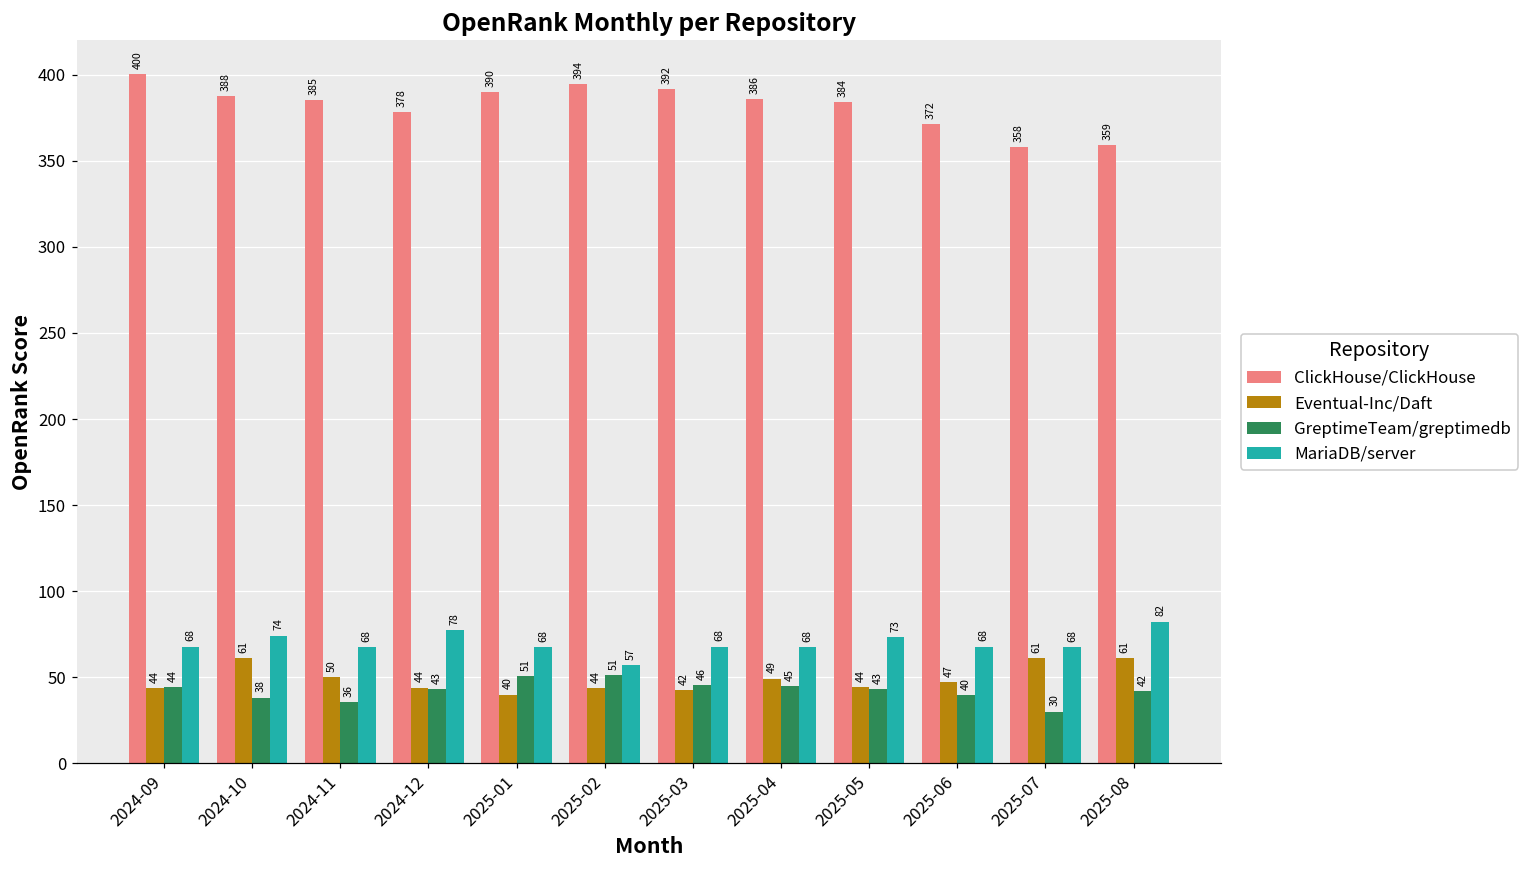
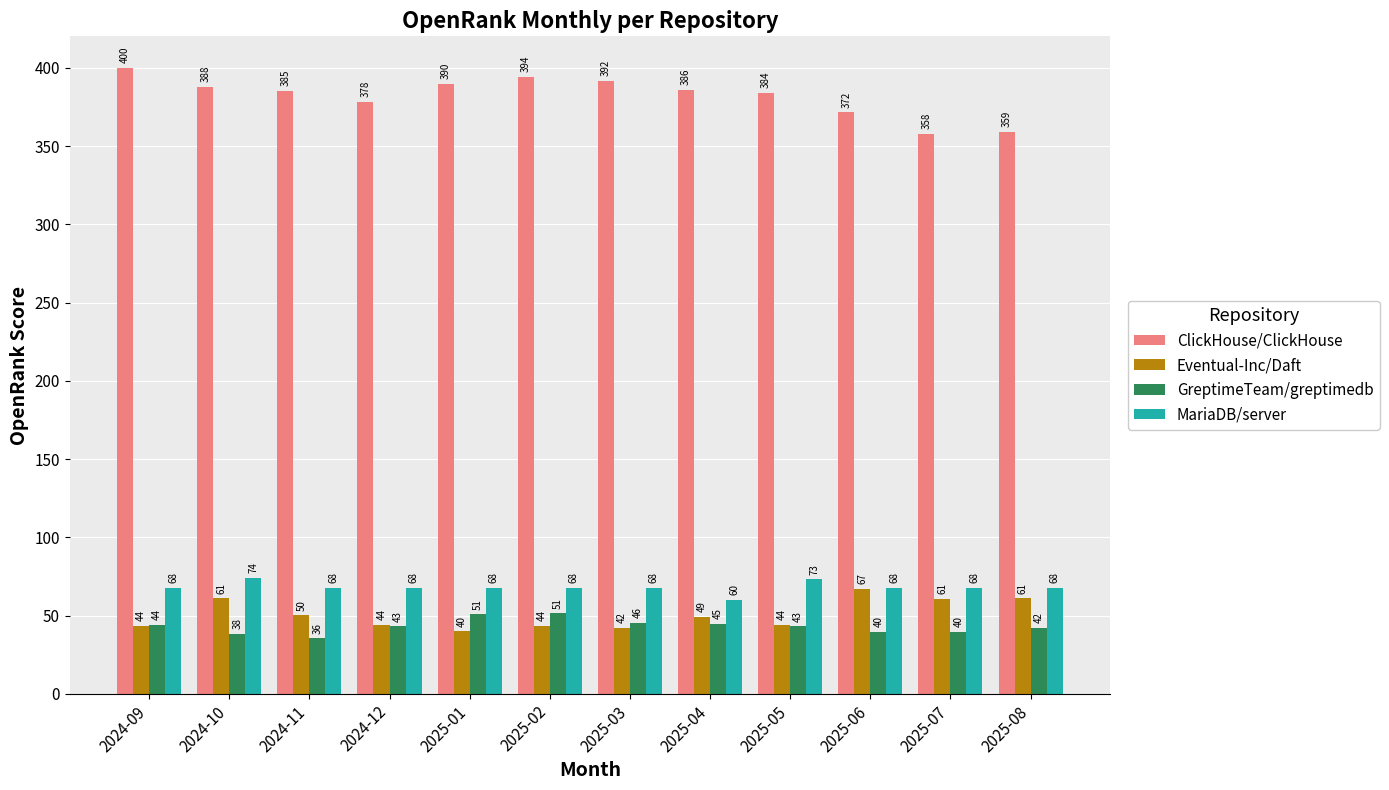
MariaDB/server, 2024-12: 78 -> 68
MariaDB/server, 2025-02: 57 -> 68
MariaDB/server, 2025-04: 68 -> 60
Eventual-Inc/Daft, 2025-06: 47 -> 67
GreptimeTeam/greptimedb, 2025-07: 30 -> 40
MariaDB/server, 2025-08: 82 -> 68
